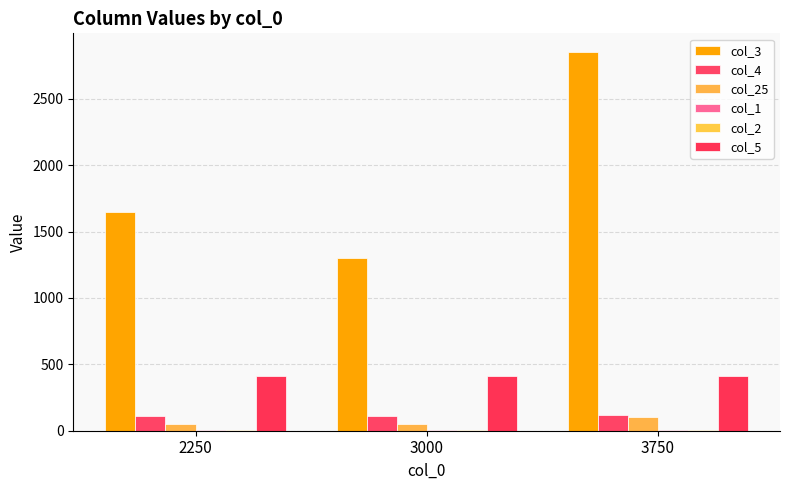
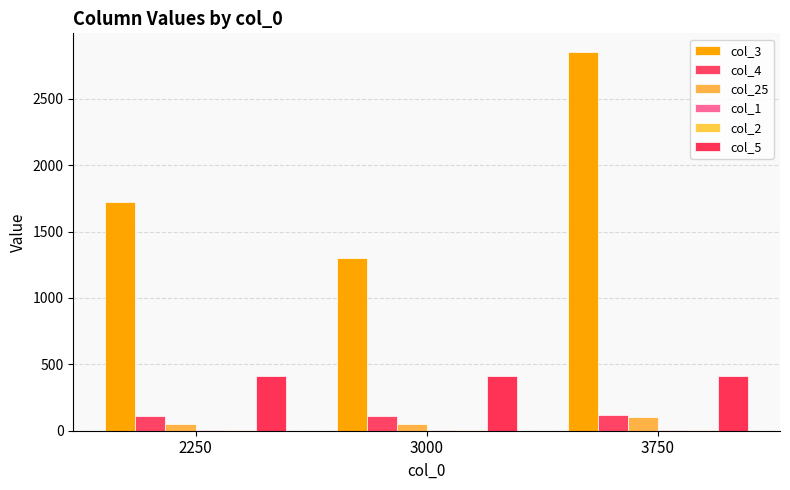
col_3, 2250: 1650 -> 1720
